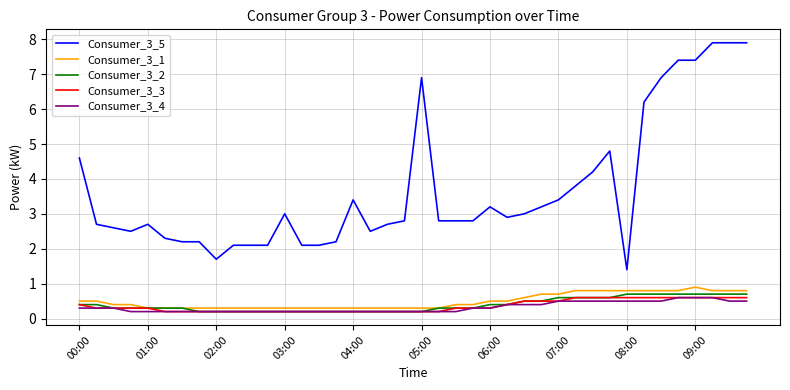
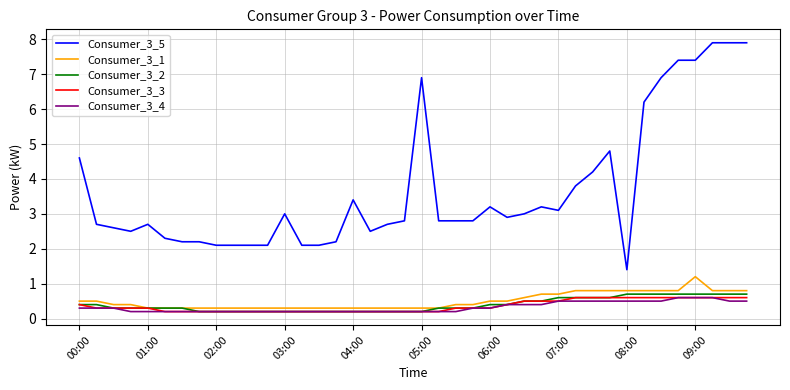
Consumer_3_5, 02:00: 1.7 -> 2.1
Consumer_3_5, 07:00: 3.4 -> 3.1
Consumer_3_1, 09:00: 0.9 -> 1.2
